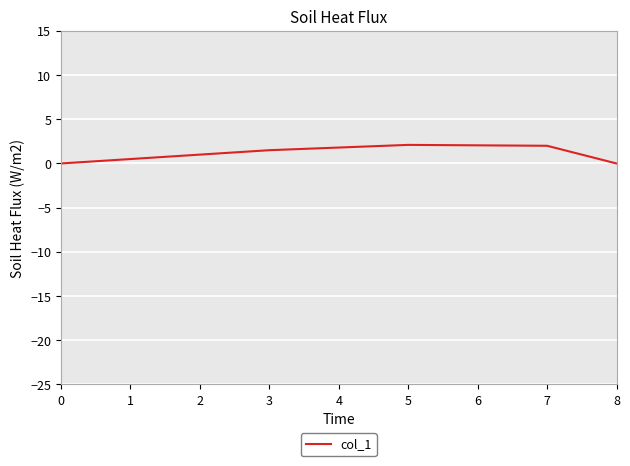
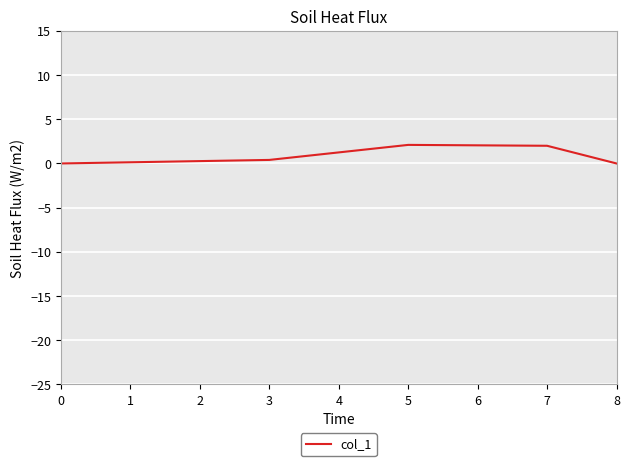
3: 2 -> 0
